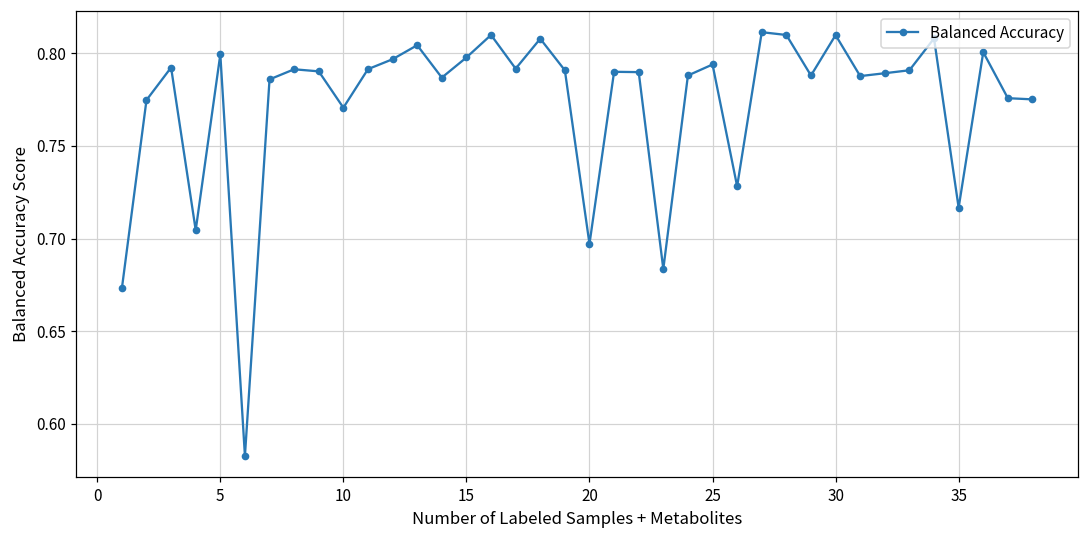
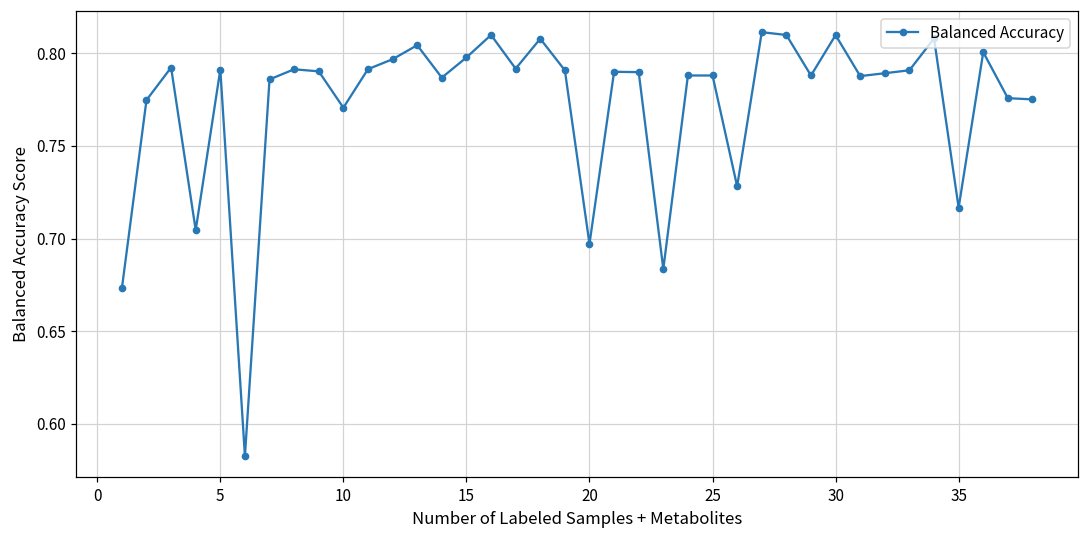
5: 0.799 -> 0.791
25: 0.794 -> 0.788
